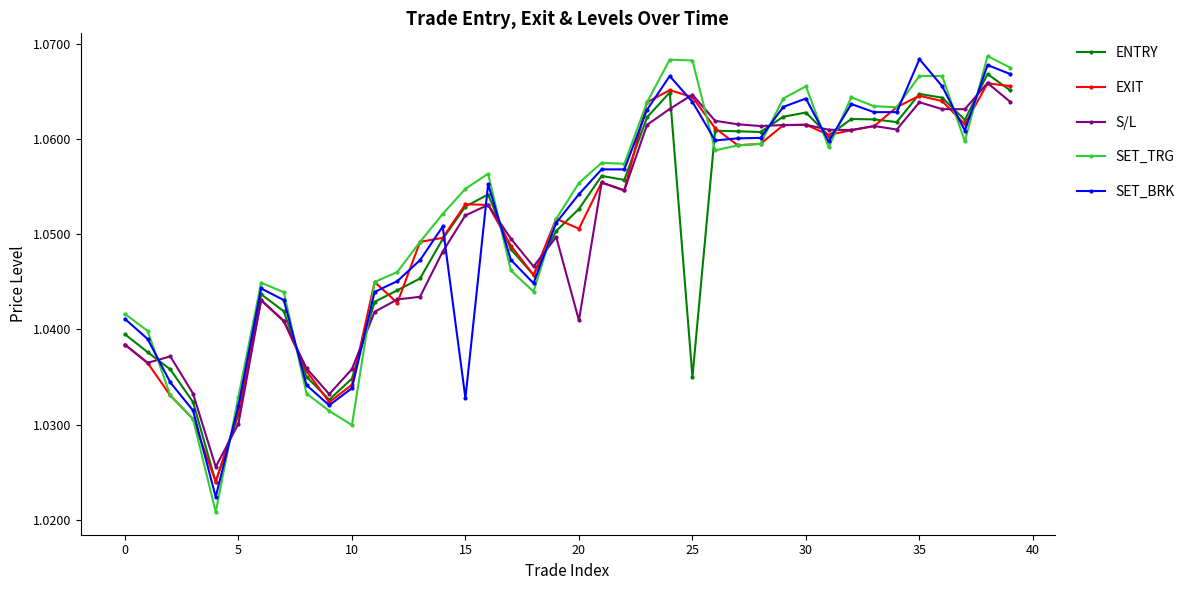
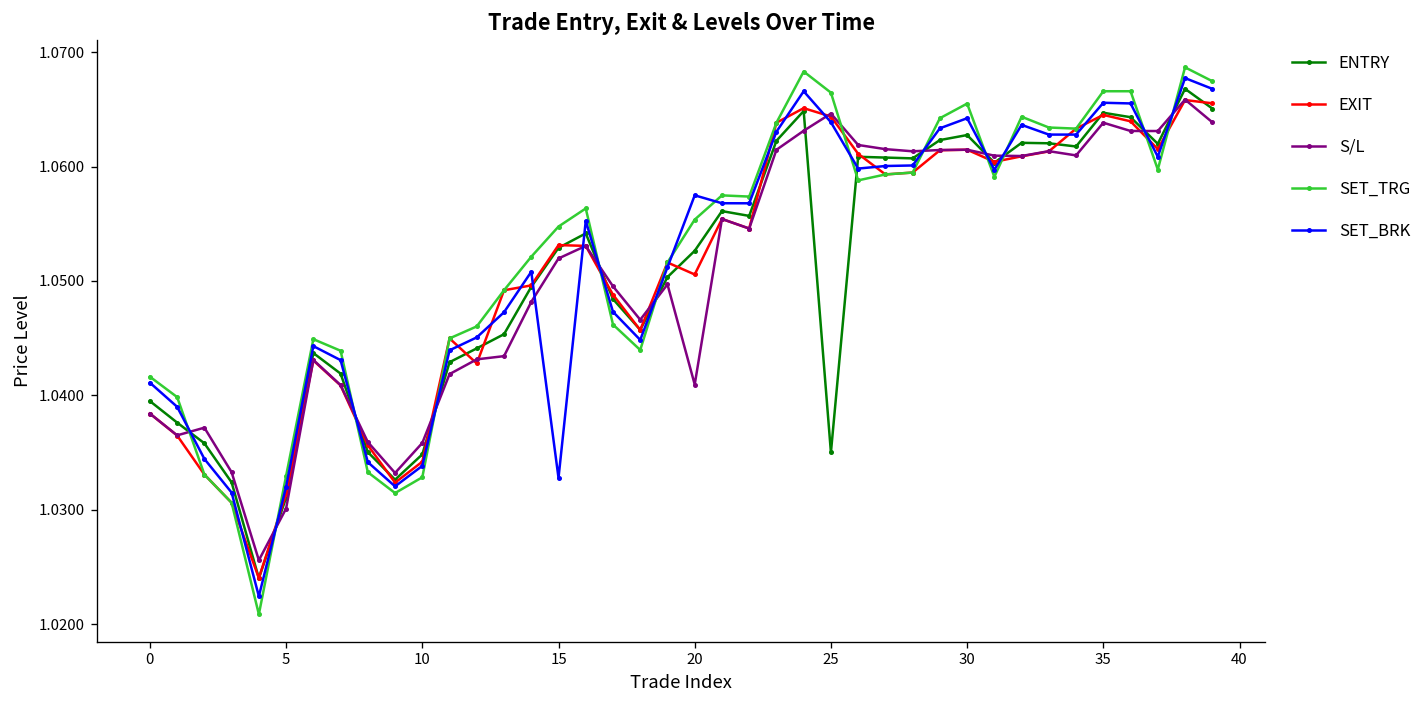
SET_TRG, 10: 1.030 -> 1.033
SET_BRK, 20: 1.054 -> 1.057
SET_TRG, 25: 1.068 -> 1.066
SET_BRK, 35: 1.068 -> 1.066
